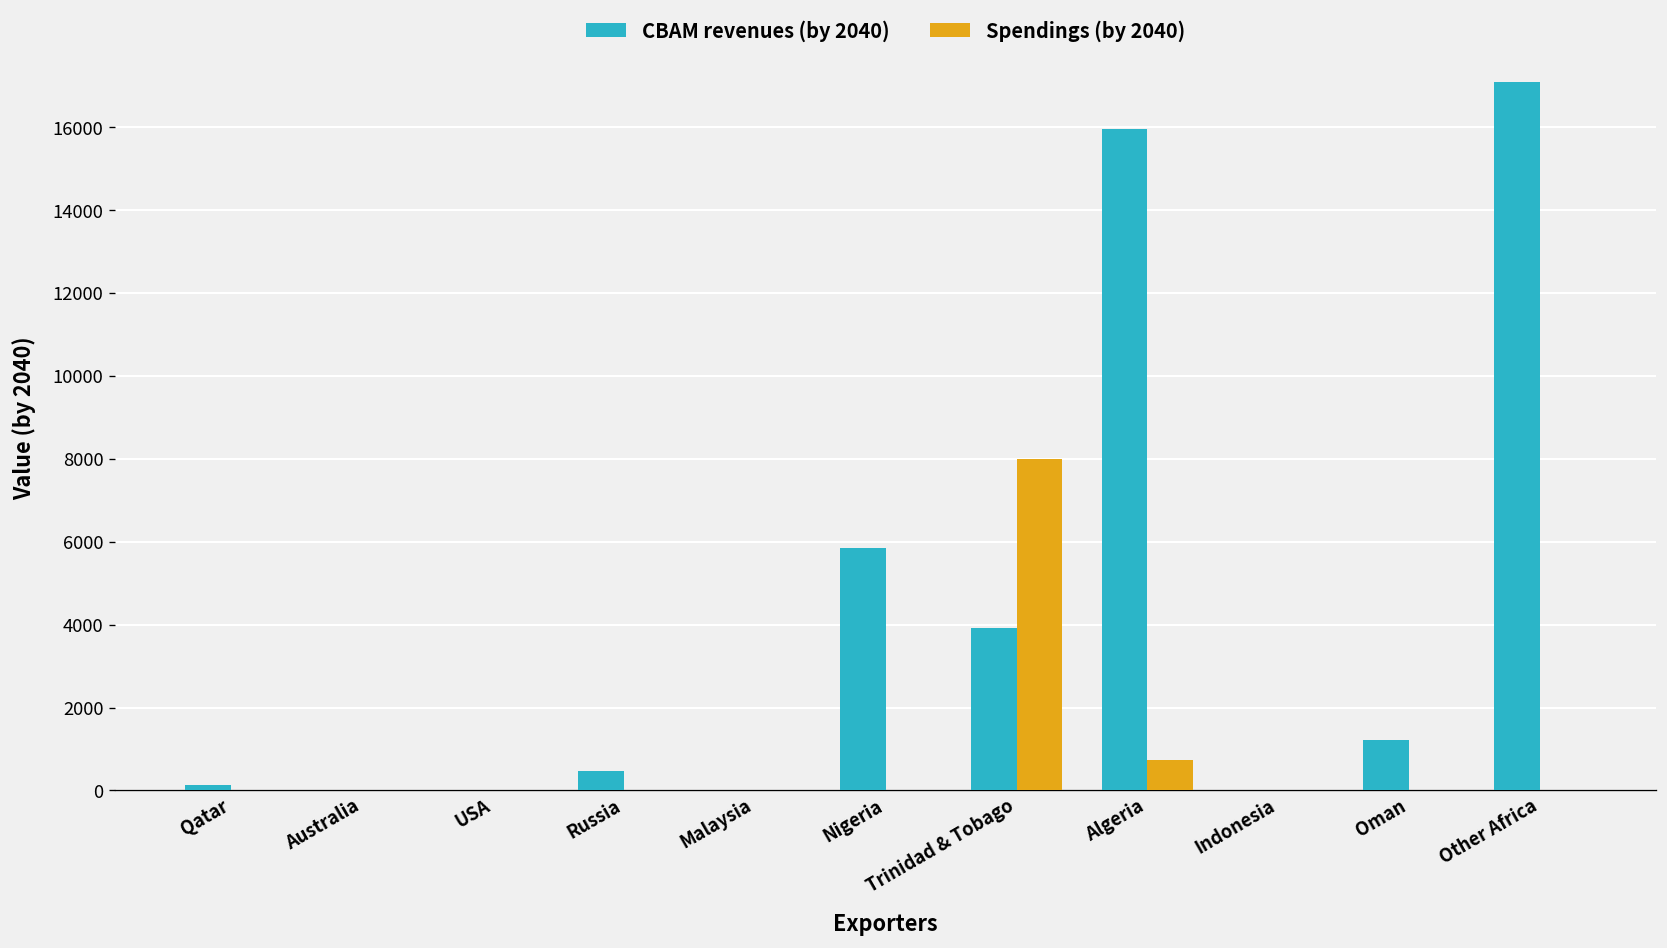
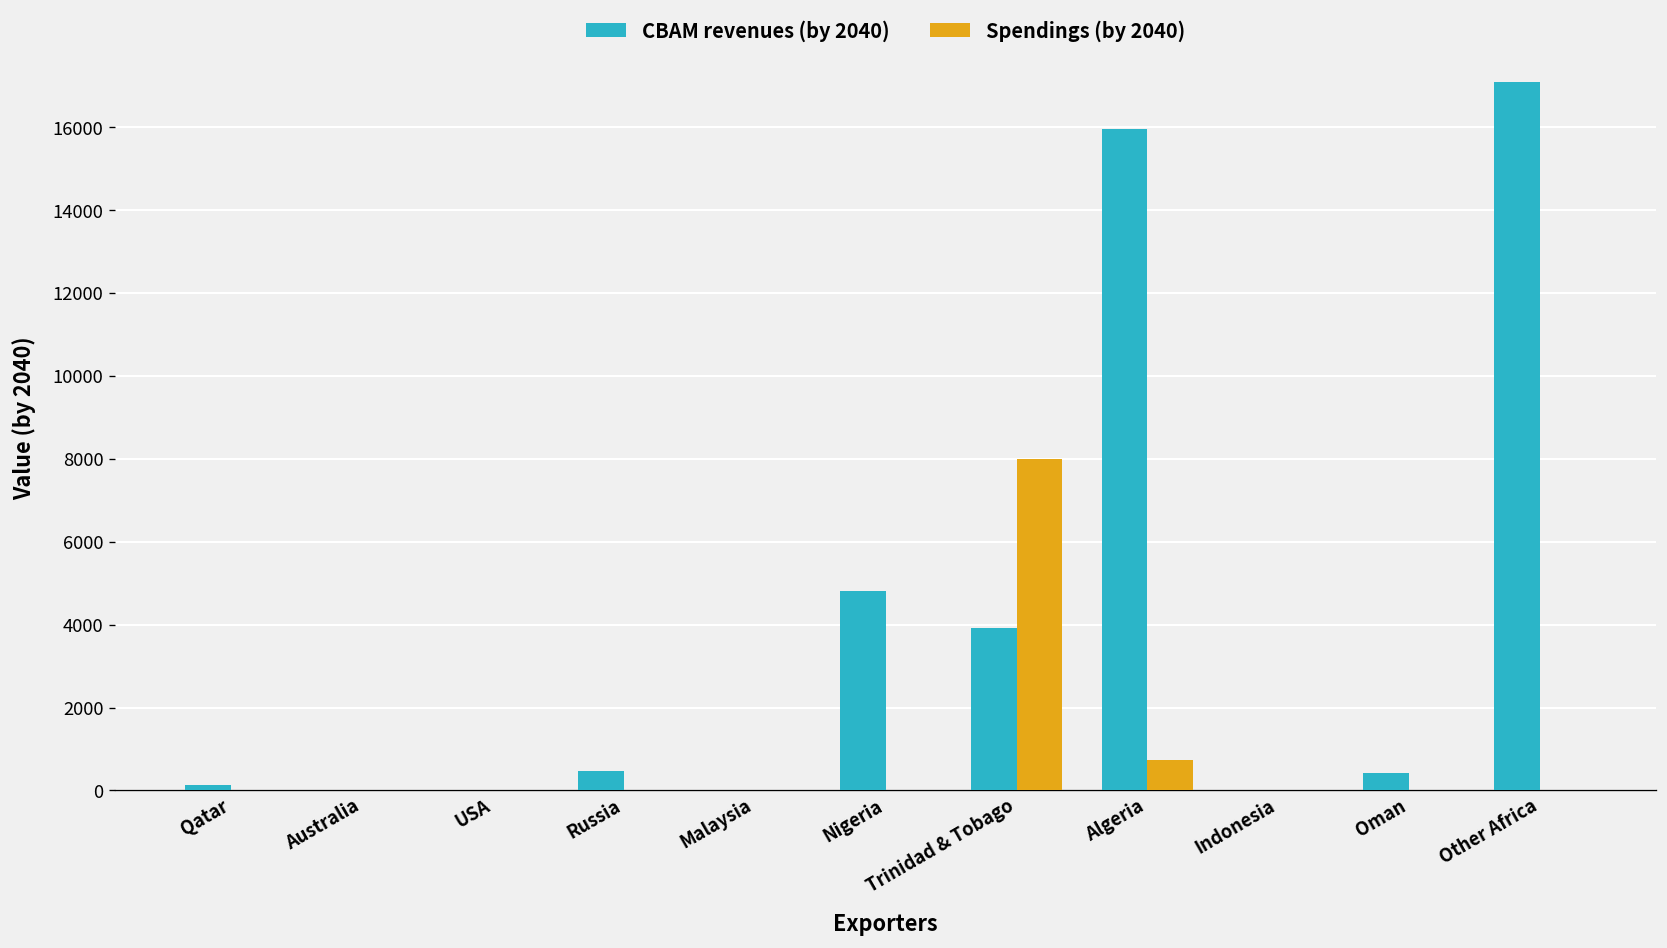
CBAM revenues (by 2040), Nigeria: 5900 -> 4800
CBAM revenues (by 2040), Oman: 1200 -> 400
